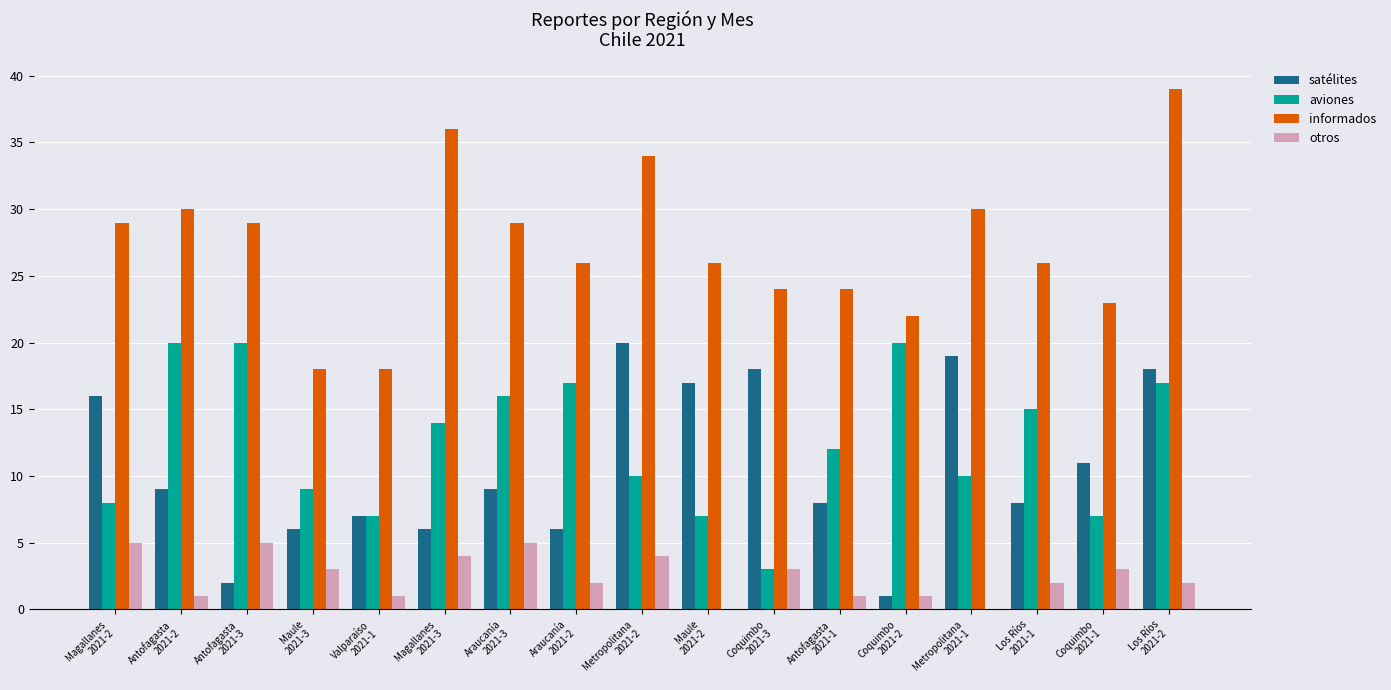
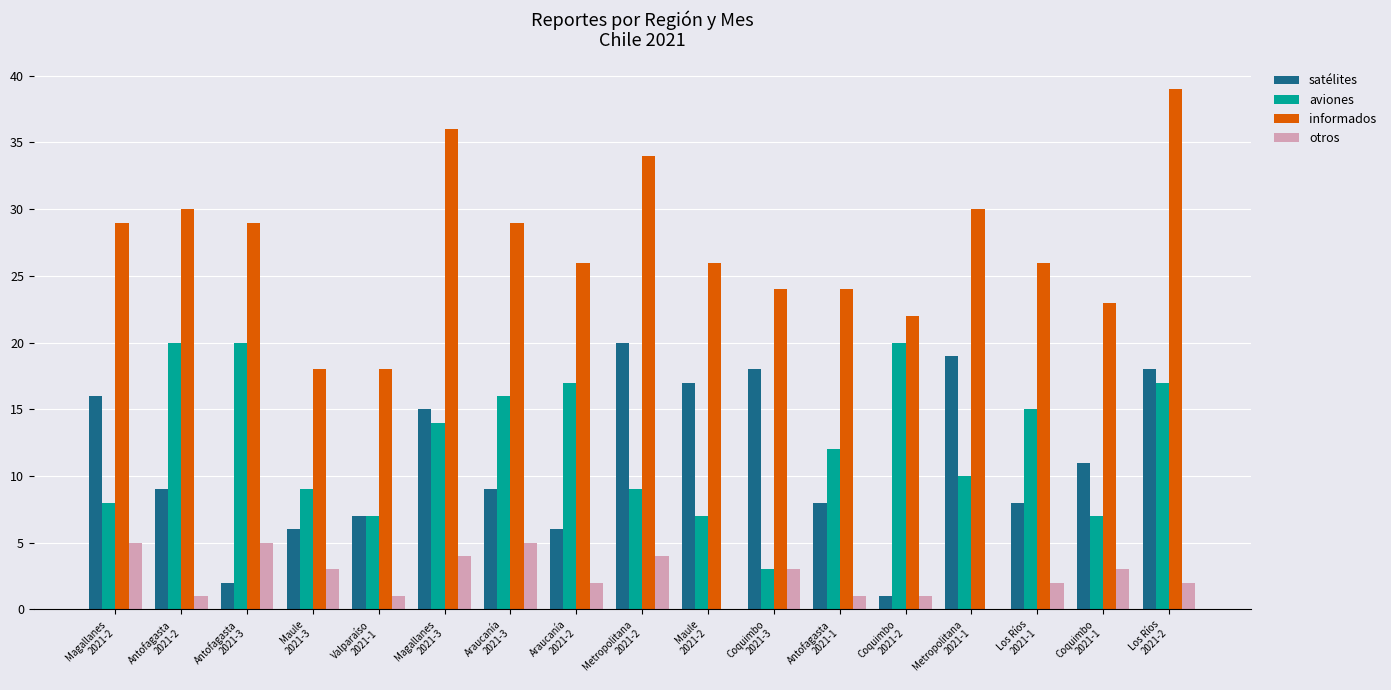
satélites, Magallanes 2021-3: 6 -> 15
aviones, Metropolitana 2021-2: 10 -> 9
